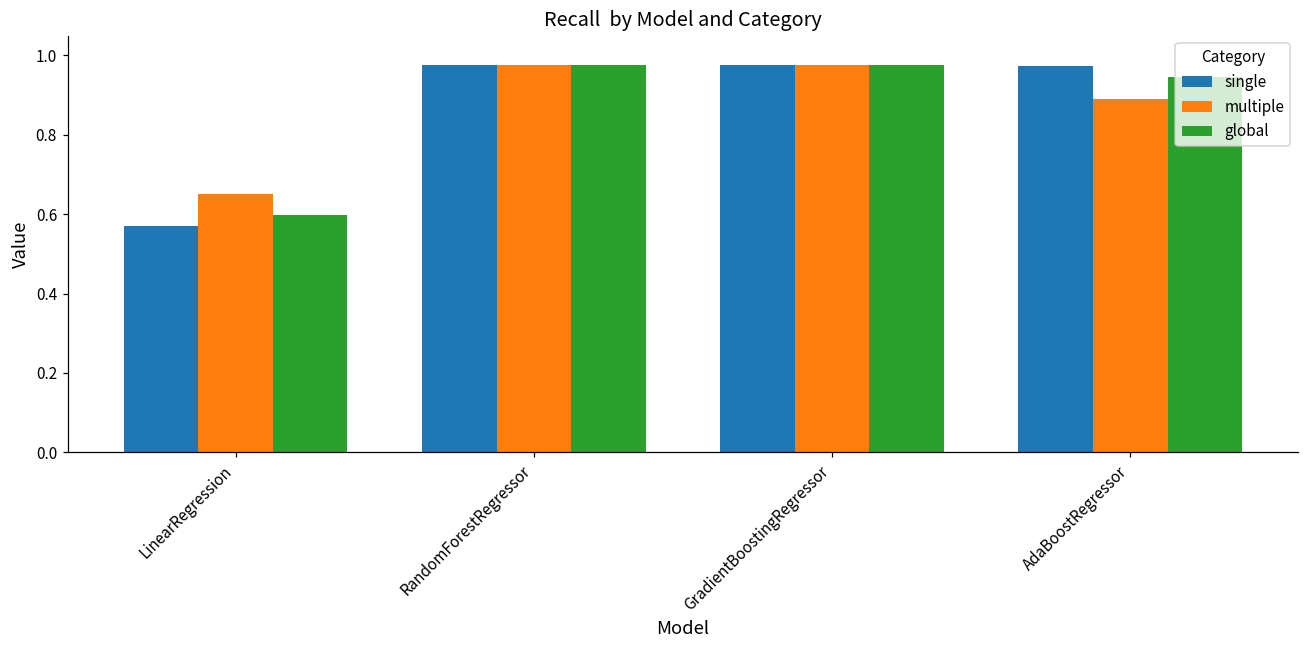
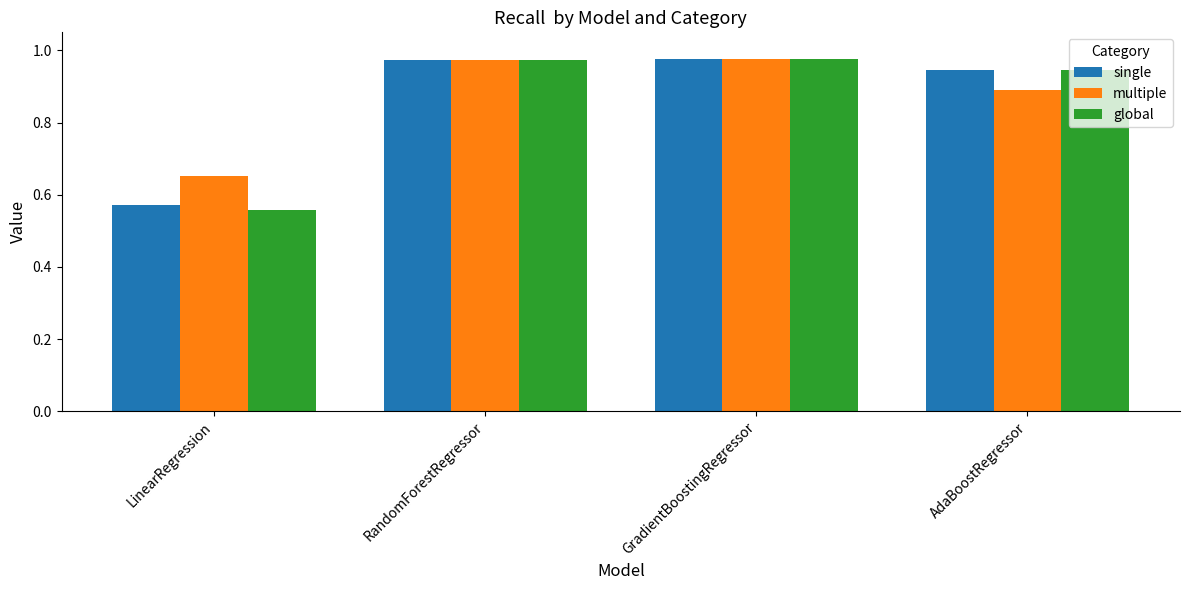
global, LinearRegression: 0.60 -> 0.56
single, AdaBoostRegressor: 0.97 -> 0.94
